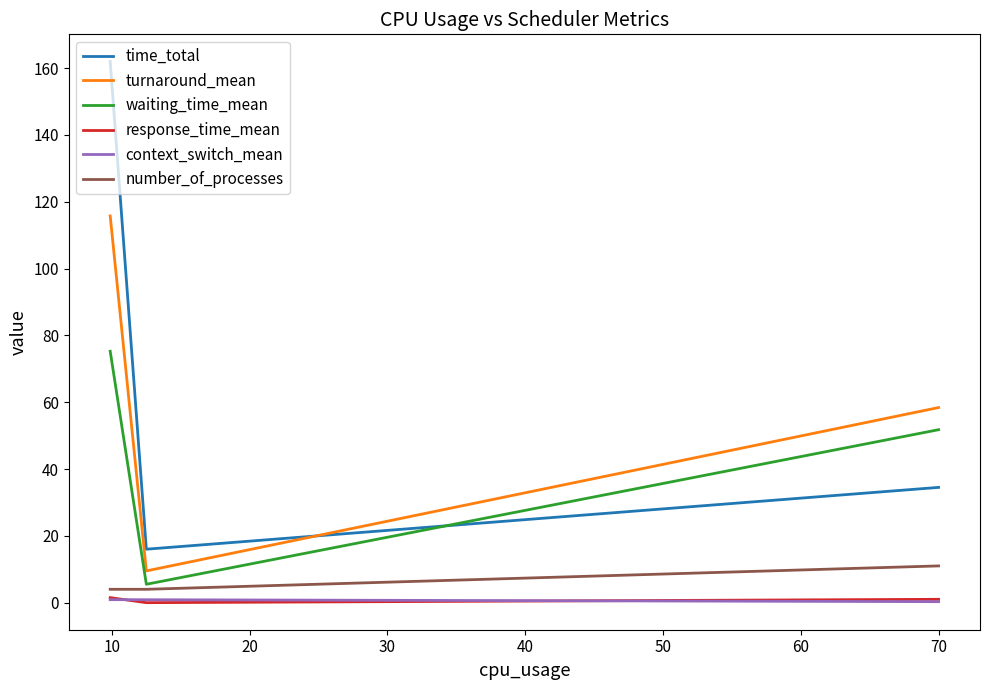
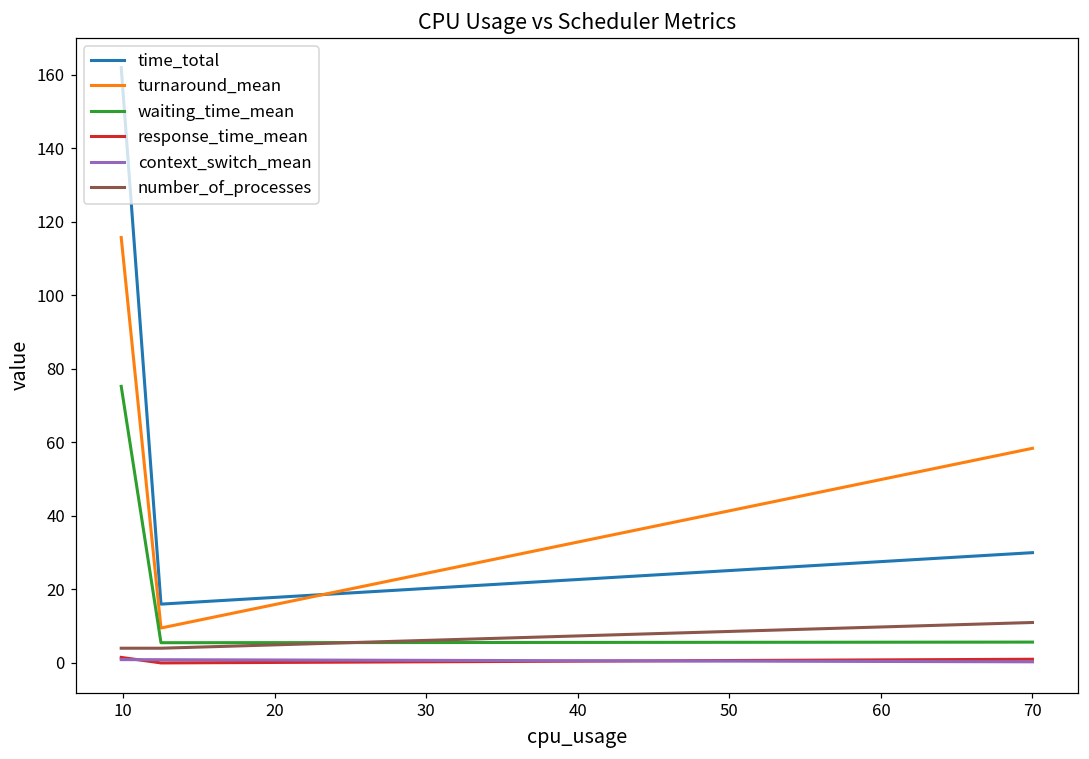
time_total, 70: 35 -> 30
waiting_time_mean, 70: 52 -> 6
